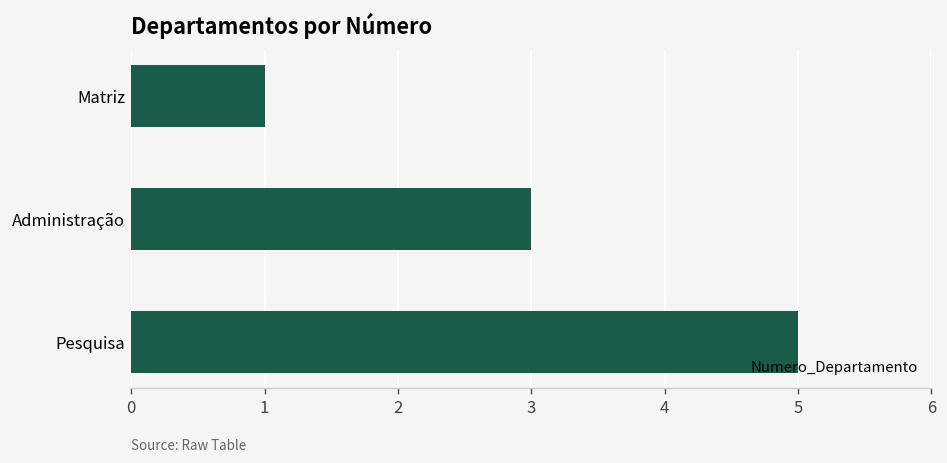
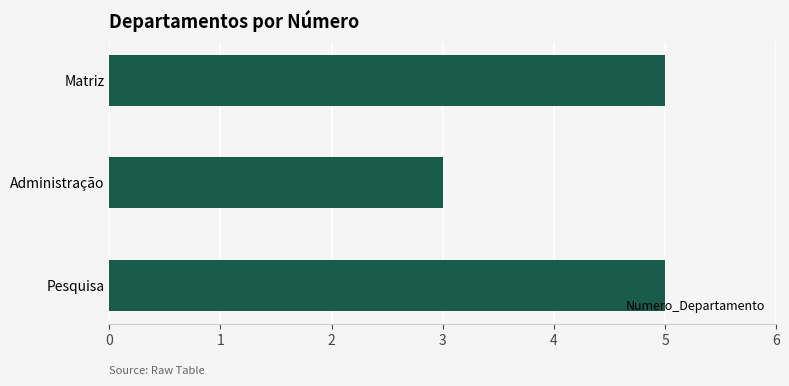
Matriz: 1 -> 5
